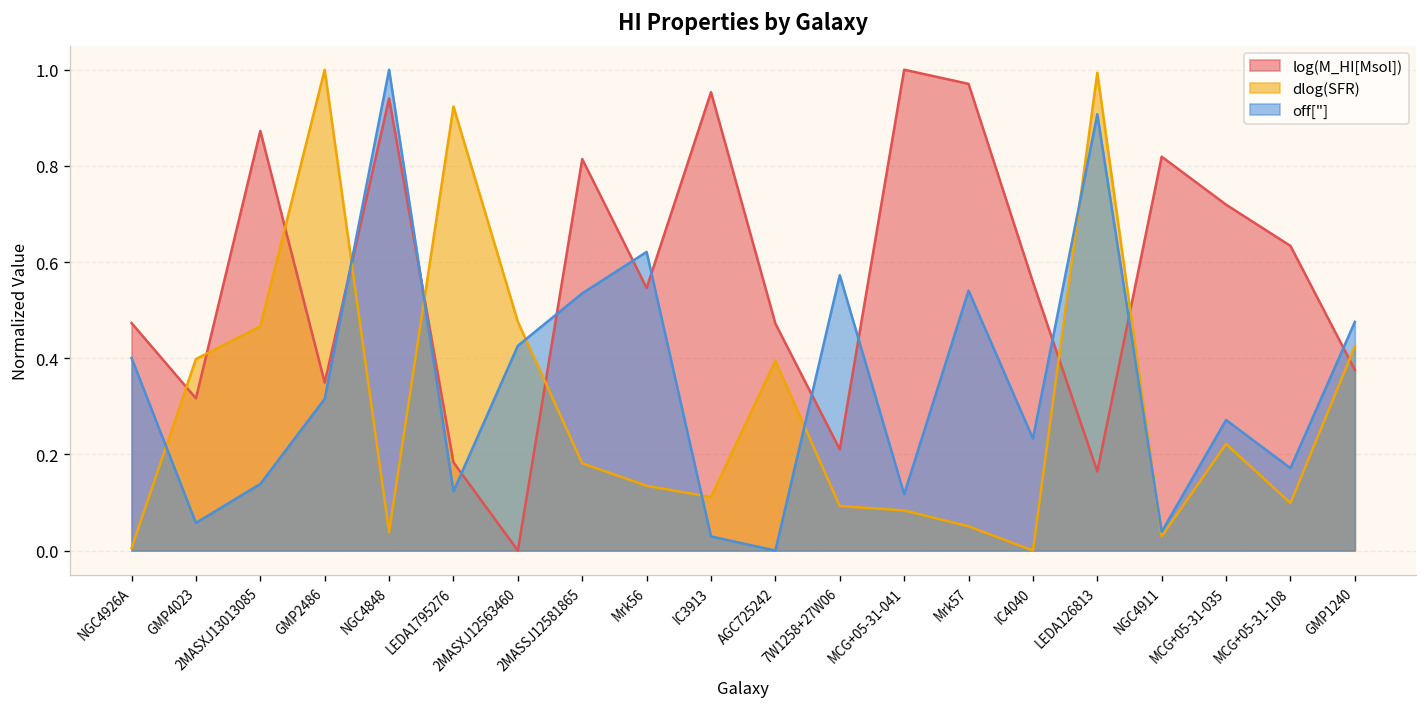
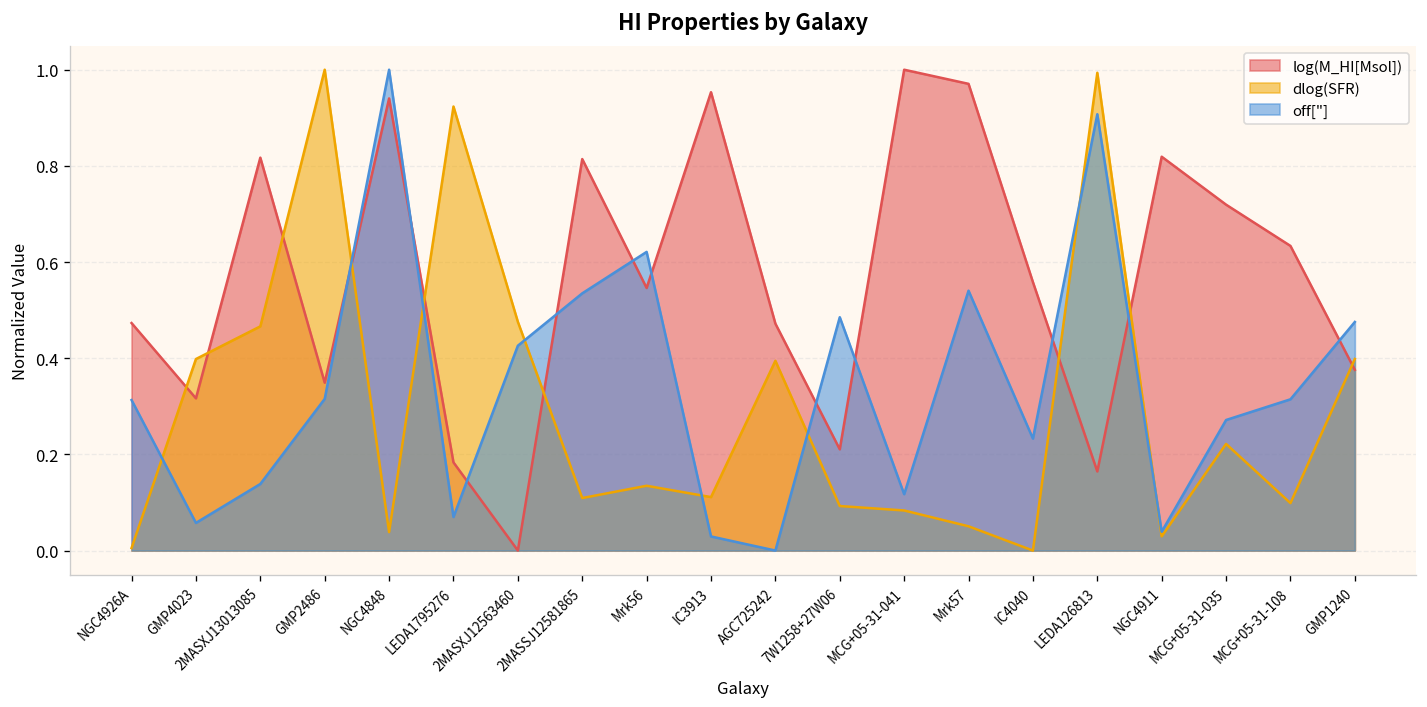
off["], NGC4926A: 0.40 -> 0.31
log(M_HI[Msol]), 2MASXJ13013085: 0.87 -> 0.82
off["], LEDA1795276: 0.12 -> 0.07
dlog(SFR), 2MASSJ12581865: 0.18 -> 0.11
off["], 7W1258+27W06: 0.57 -> 0.49
off["], MCG+05-31-108: 0.17 -> 0.31
dlog(SFR), GMP1240: 0.42 -> 0.40
